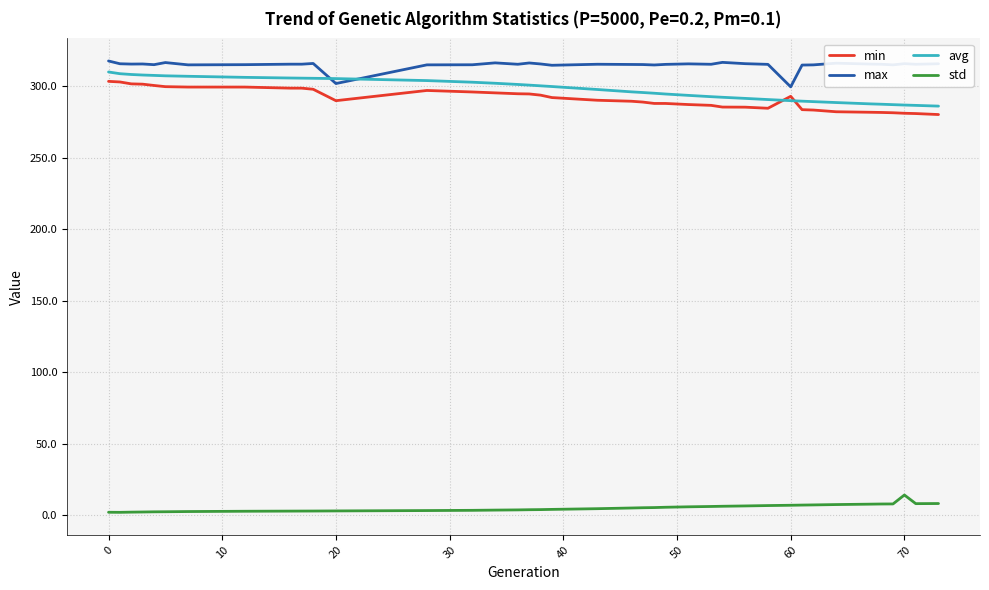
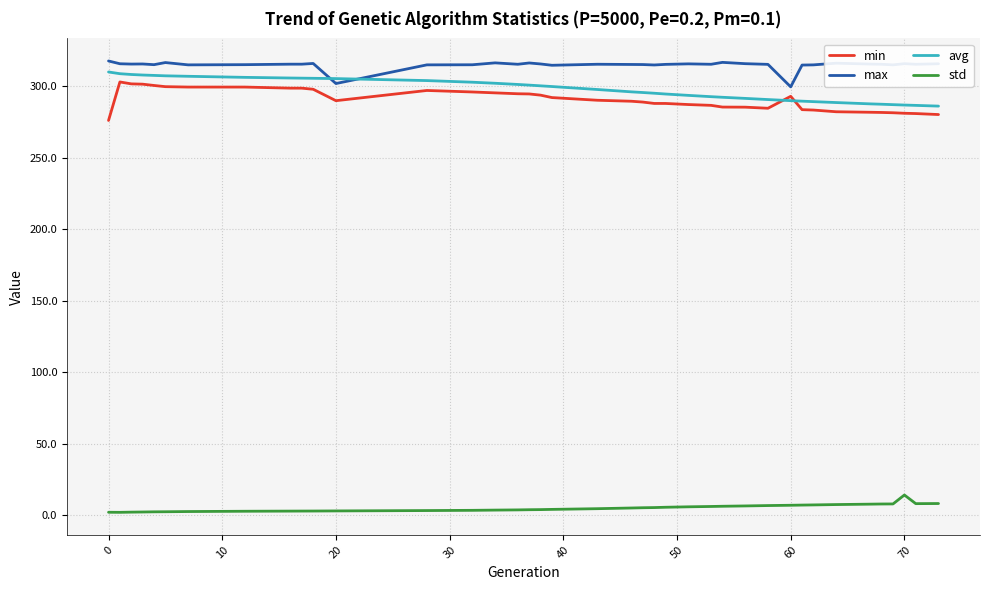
min, 0: 304 -> 276
